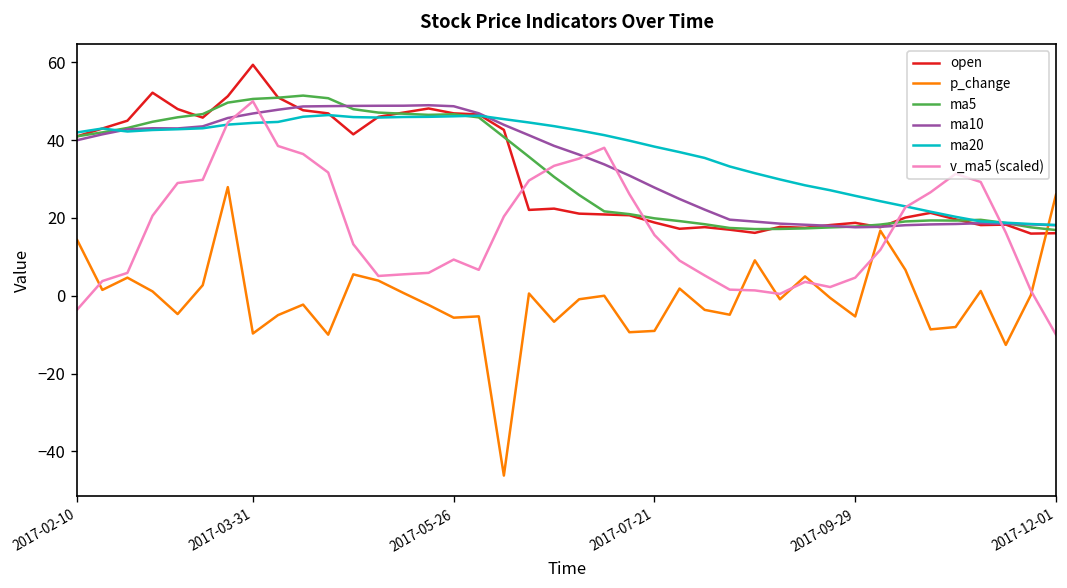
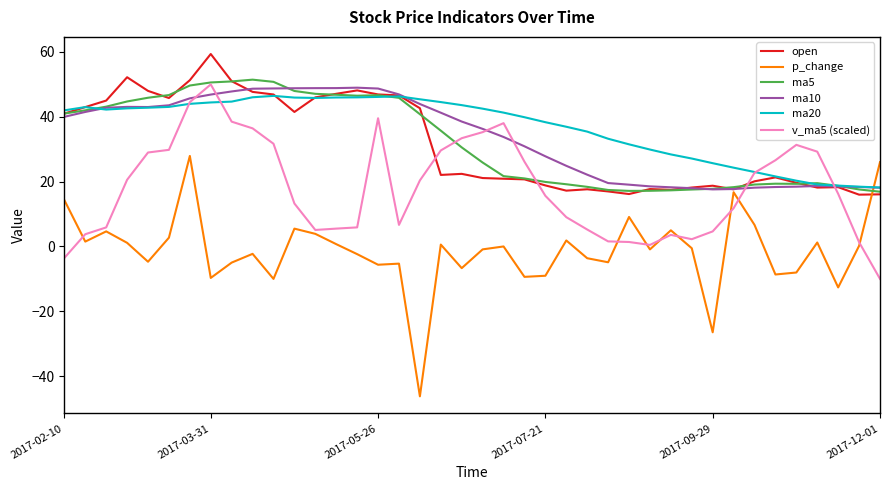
v_ma5 (scaled), 2017-05-26: 9 -> 40
p_change, 2017-09-29: -5 -> -26
